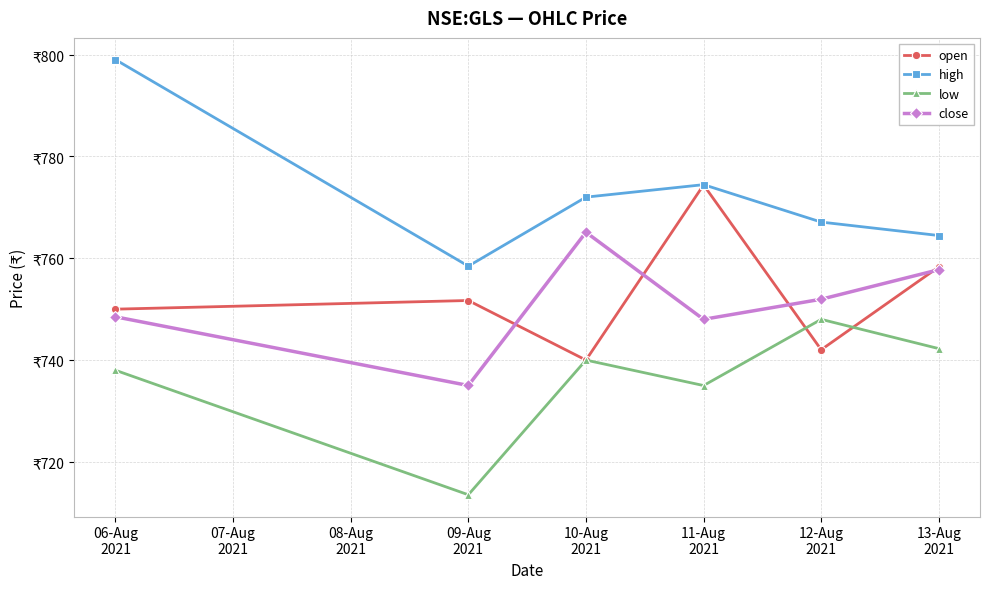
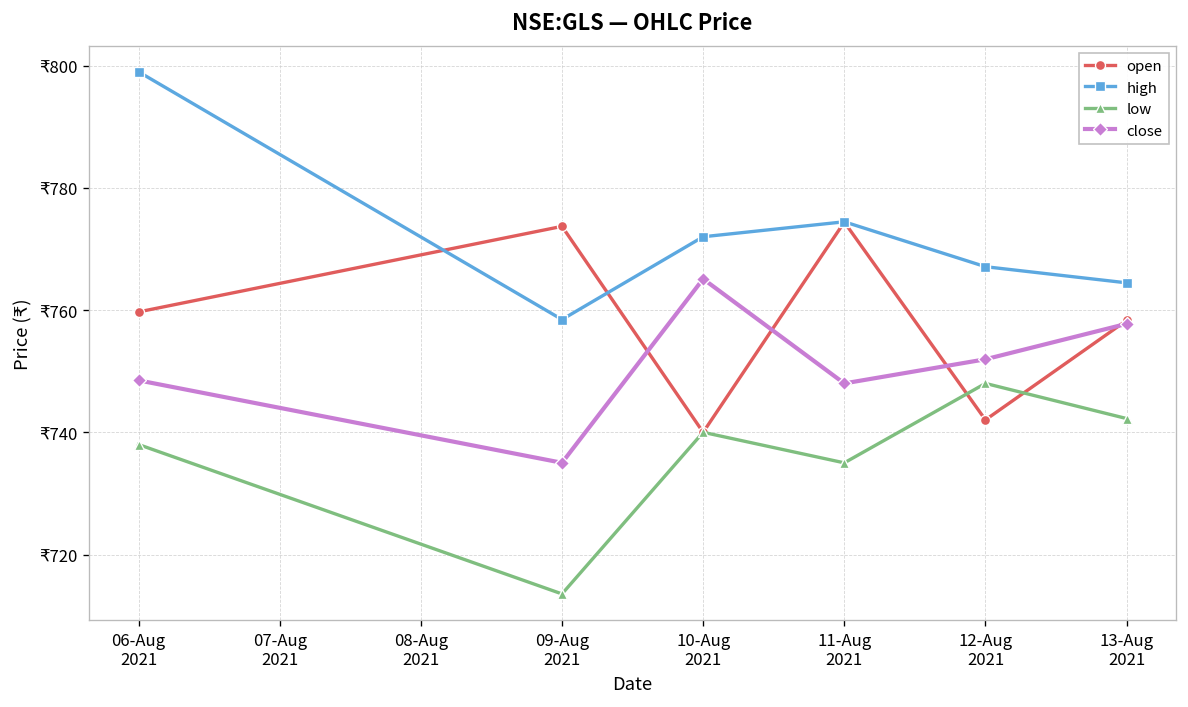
open, 06-Aug 2021: ₹750 -> ₹760
open, 09-Aug 2021: ₹752 -> ₹774
